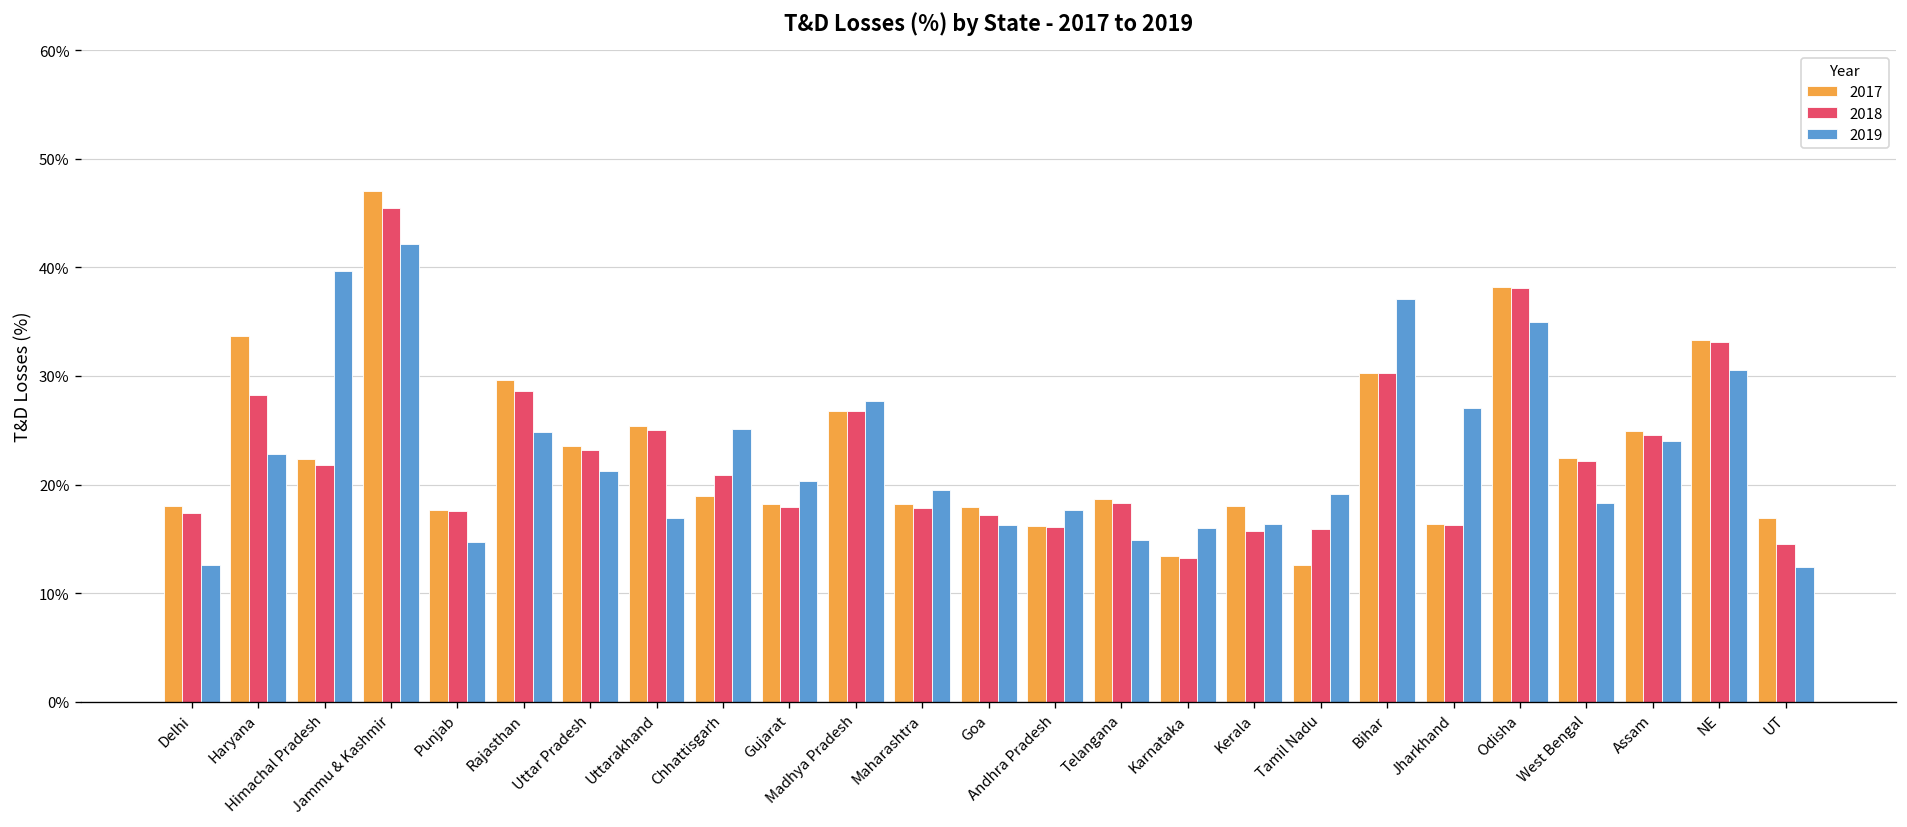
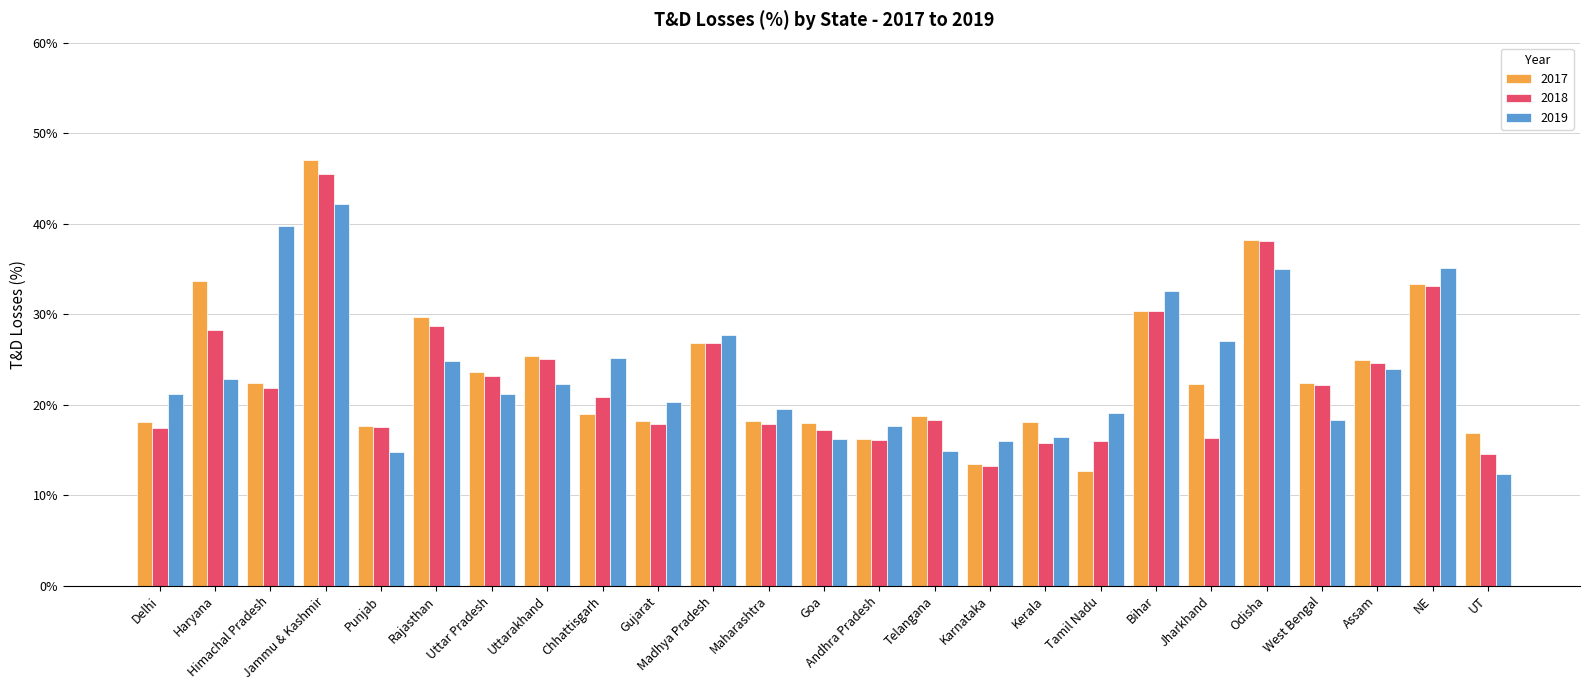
2019, Delhi: 13% -> 21%
2019, Uttarakhand: 17% -> 22%
2019, Bihar: 37% -> 33%
2017, Jharkhand: 16% -> 22%
2019, NE: 31% -> 35%
